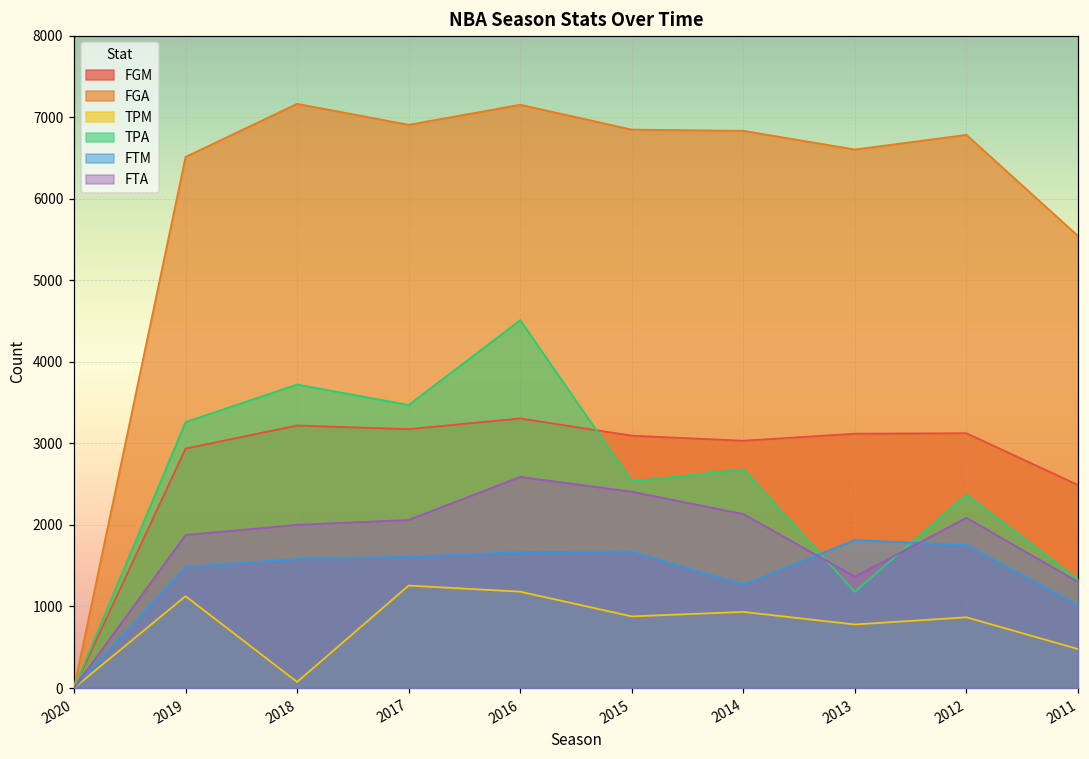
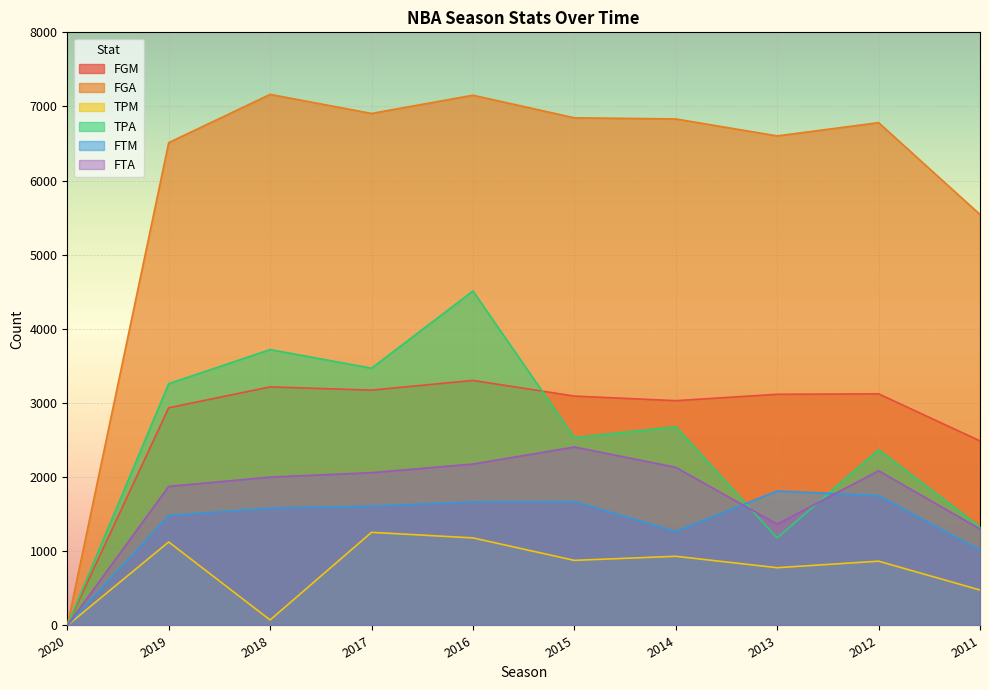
FTA, 2016: 2600 -> 2200
